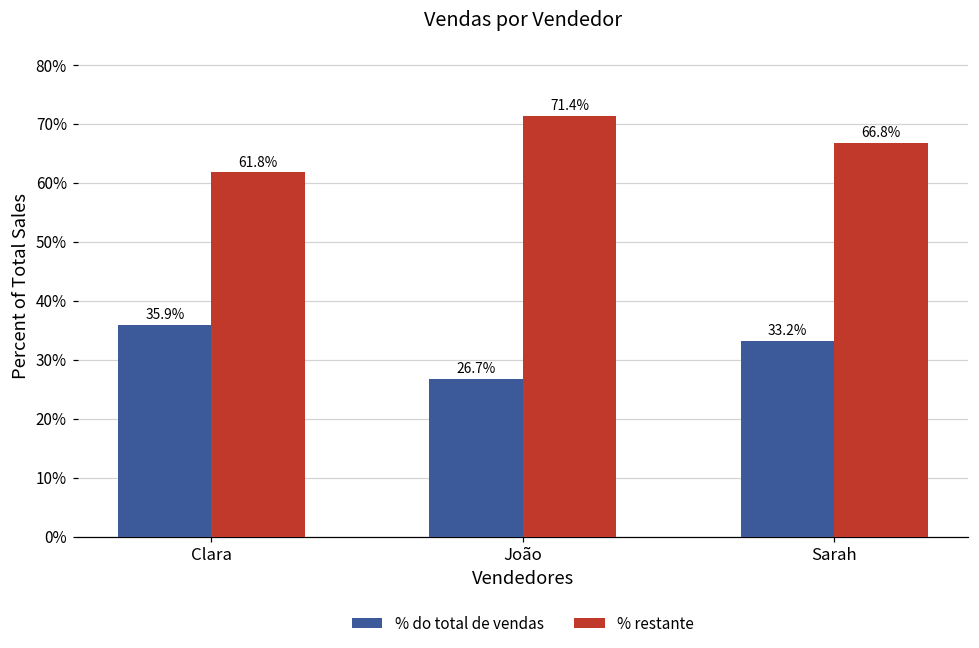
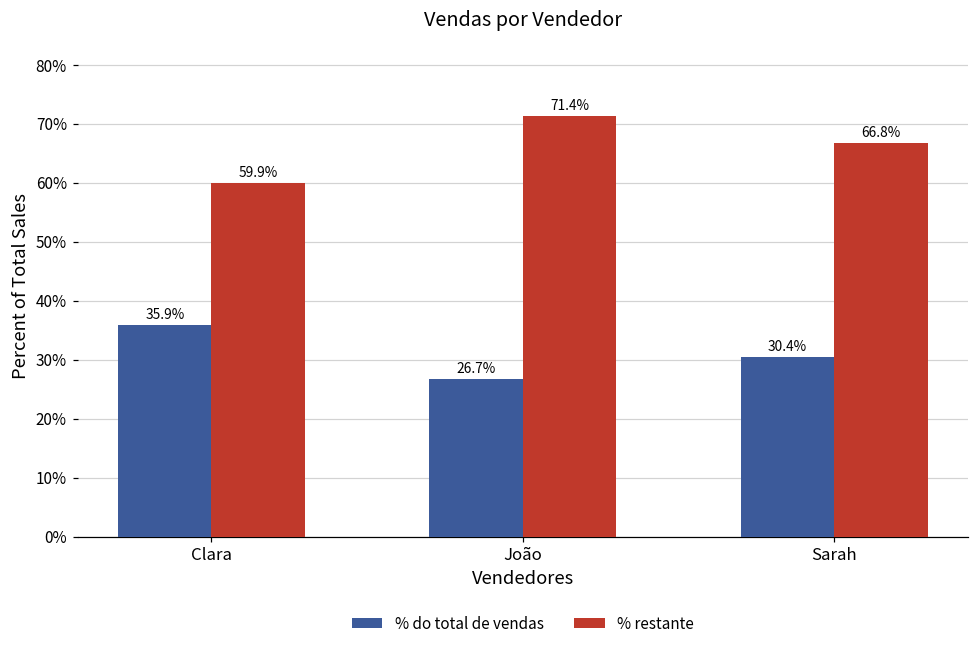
% restante, Clara: 61.8% -> 59.9%
% do total de vendas, Sarah: 33.2% -> 30.4%
